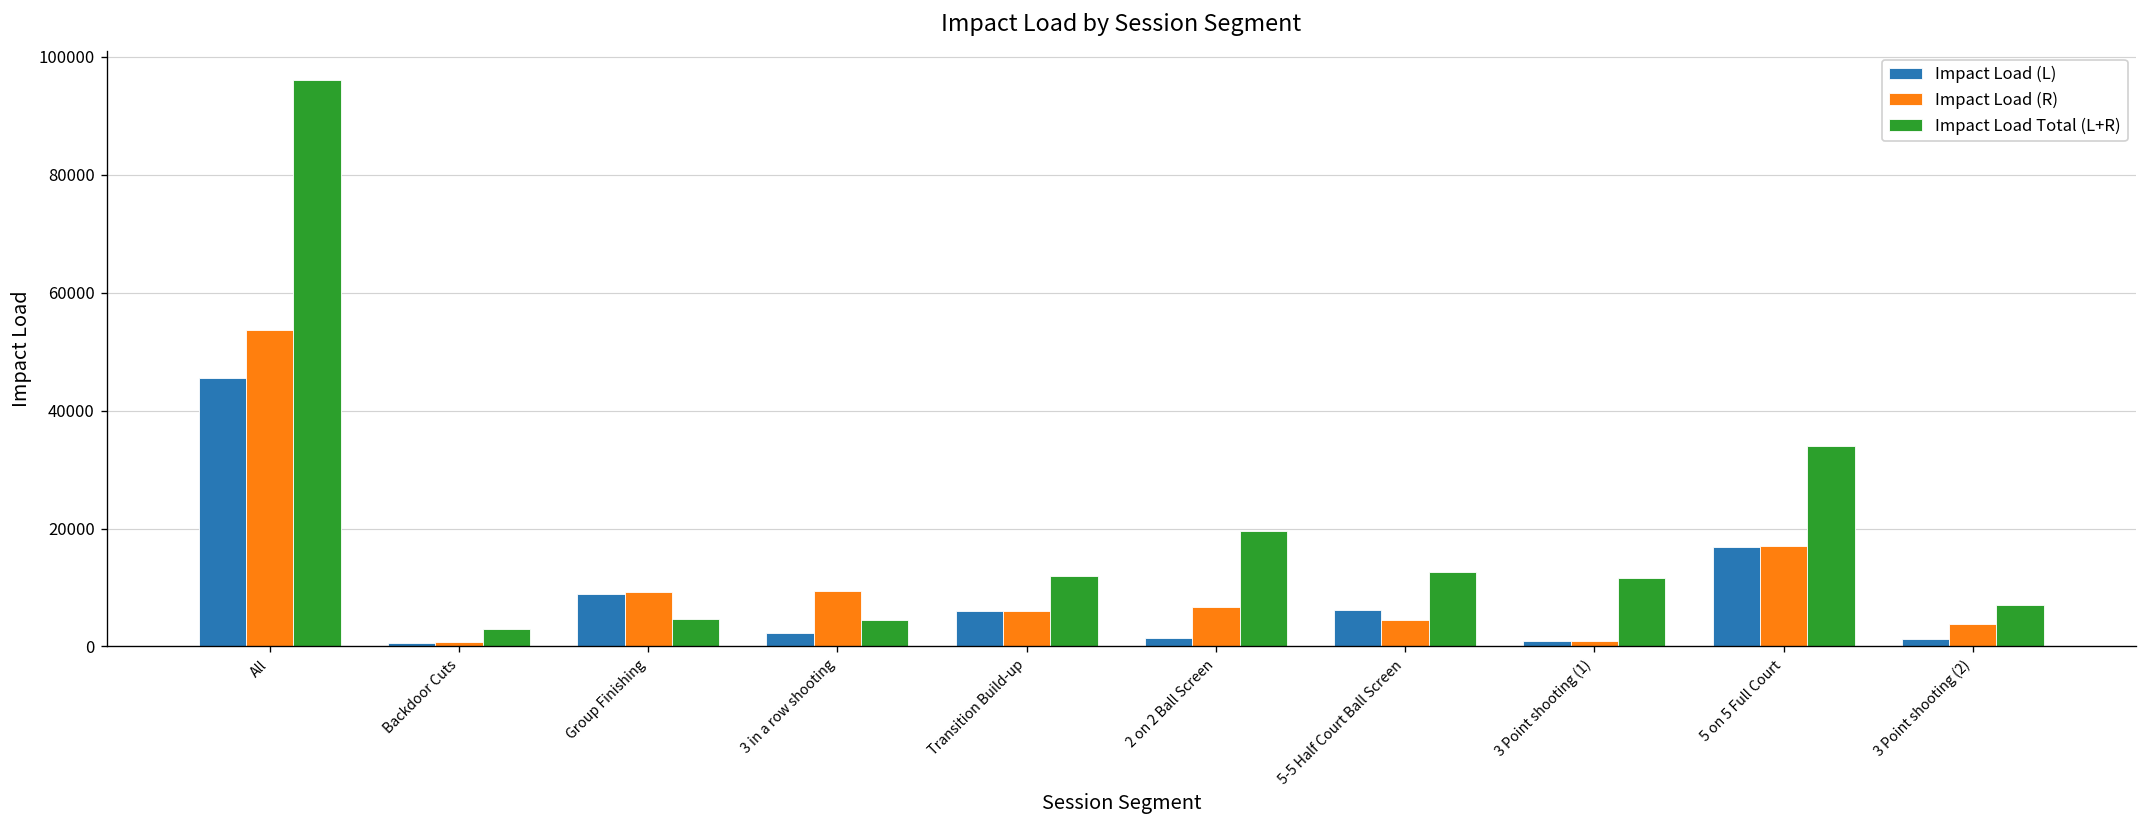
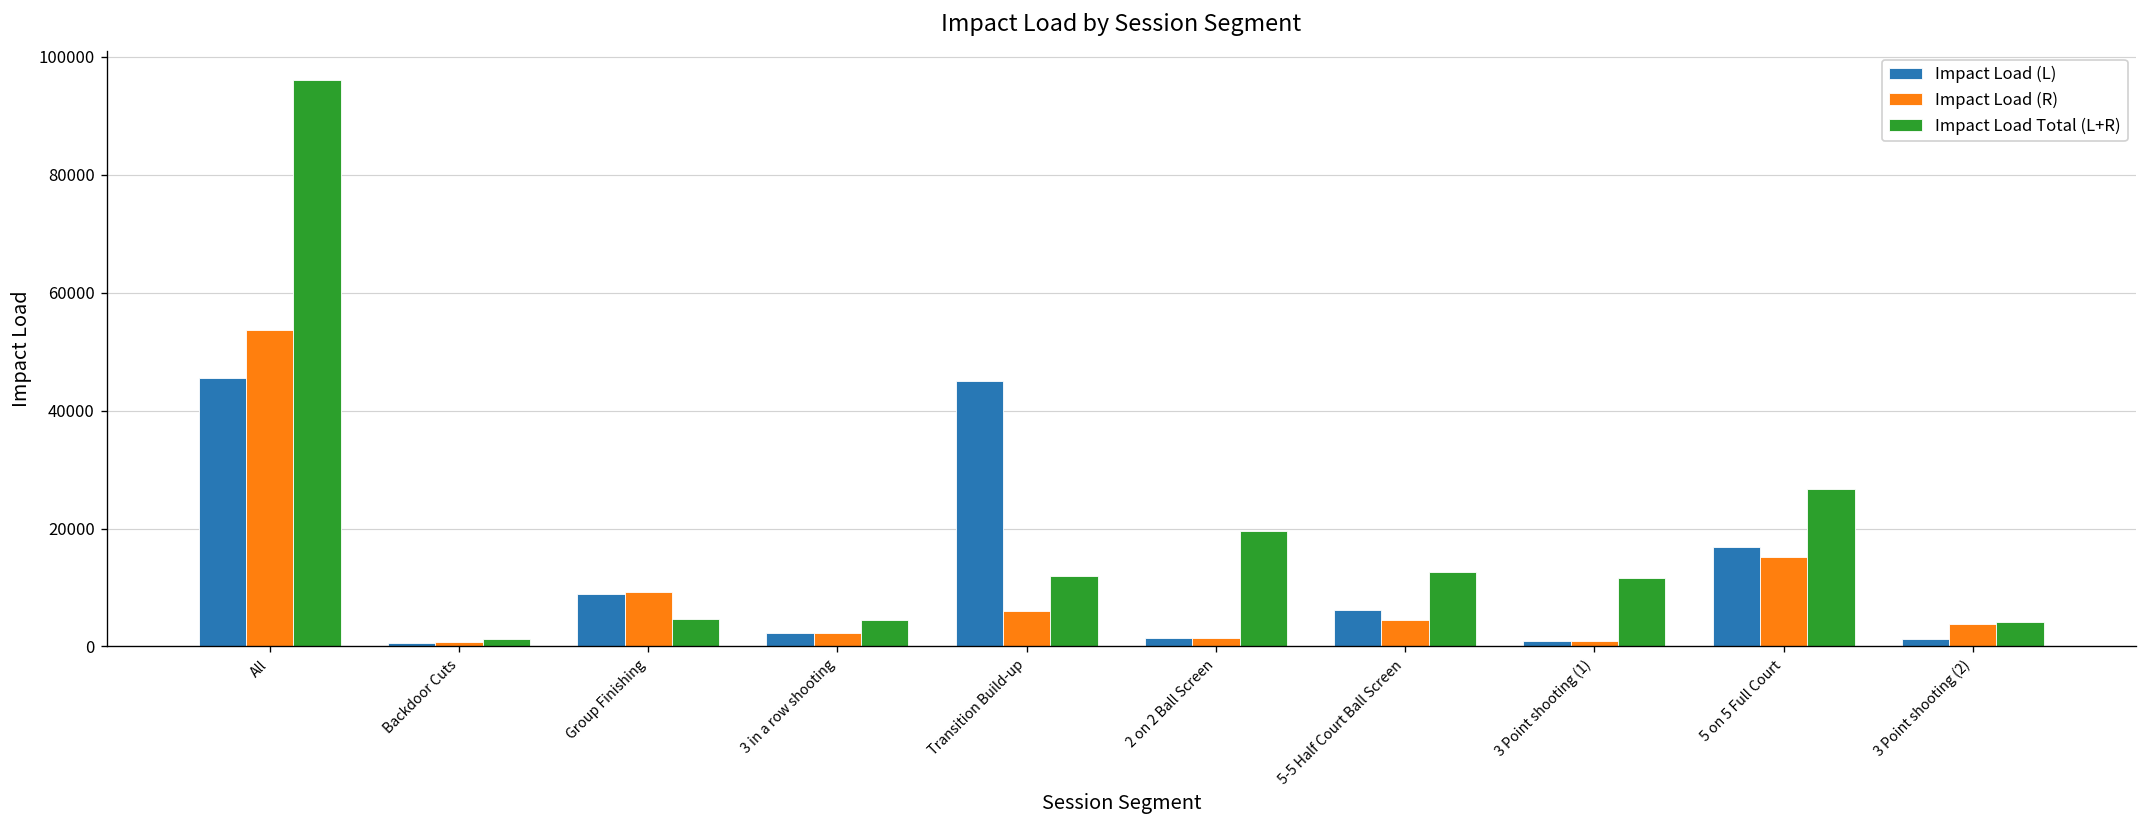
Impact Load Total (L+R), Backdoor Cuts: 3000 -> 1000
Impact Load (R), 3 in a row shooting: 9000 -> 2000
Impact Load (L), Transition Build-up: 6000 -> 45000
Impact Load (R), 2 on 2 Ball Screen: 7000 -> 1000
Impact Load (R), 5 on 5 Full Court: 17000 -> 15000
Impact Load Total (L+R), 5 on 5 Full Court: 34000 -> 27000
Impact Load Total (L+R), 3 Point shooting (2): 7000 -> 4000
